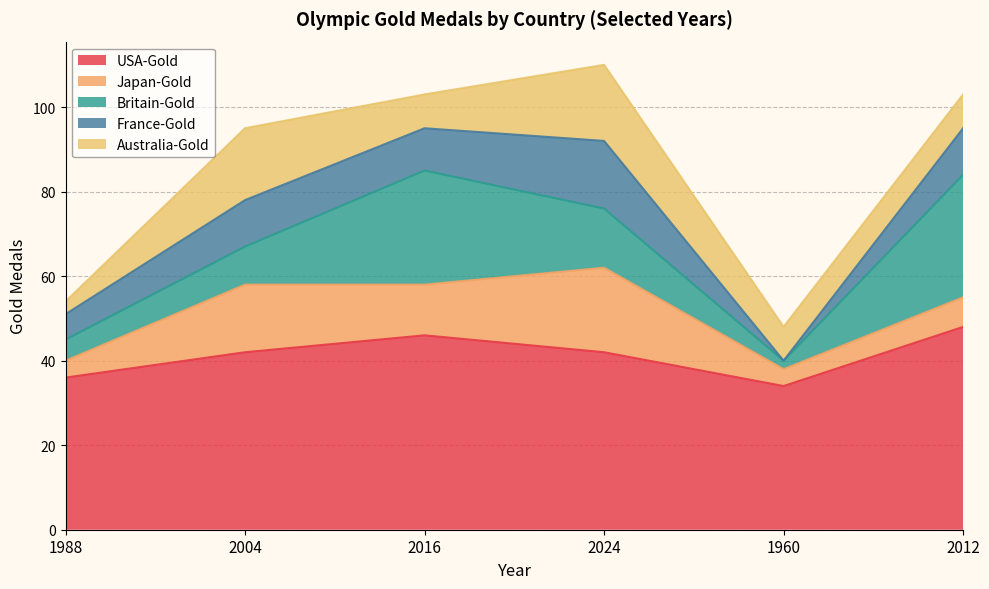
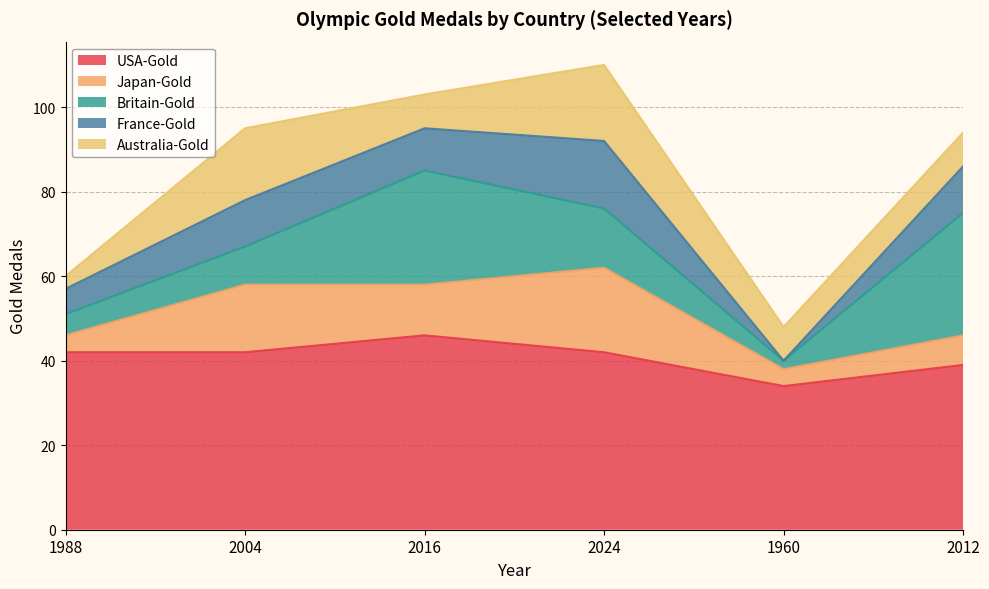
USA-Gold, 1988: 36 -> 42
USA-Gold, 2012: 48 -> 39
